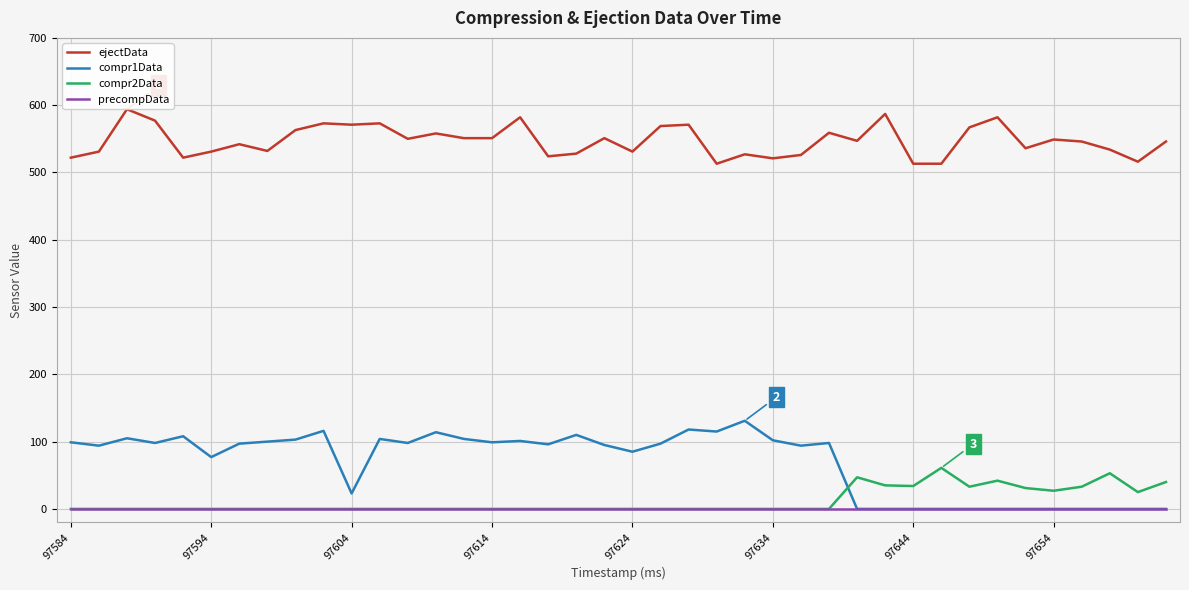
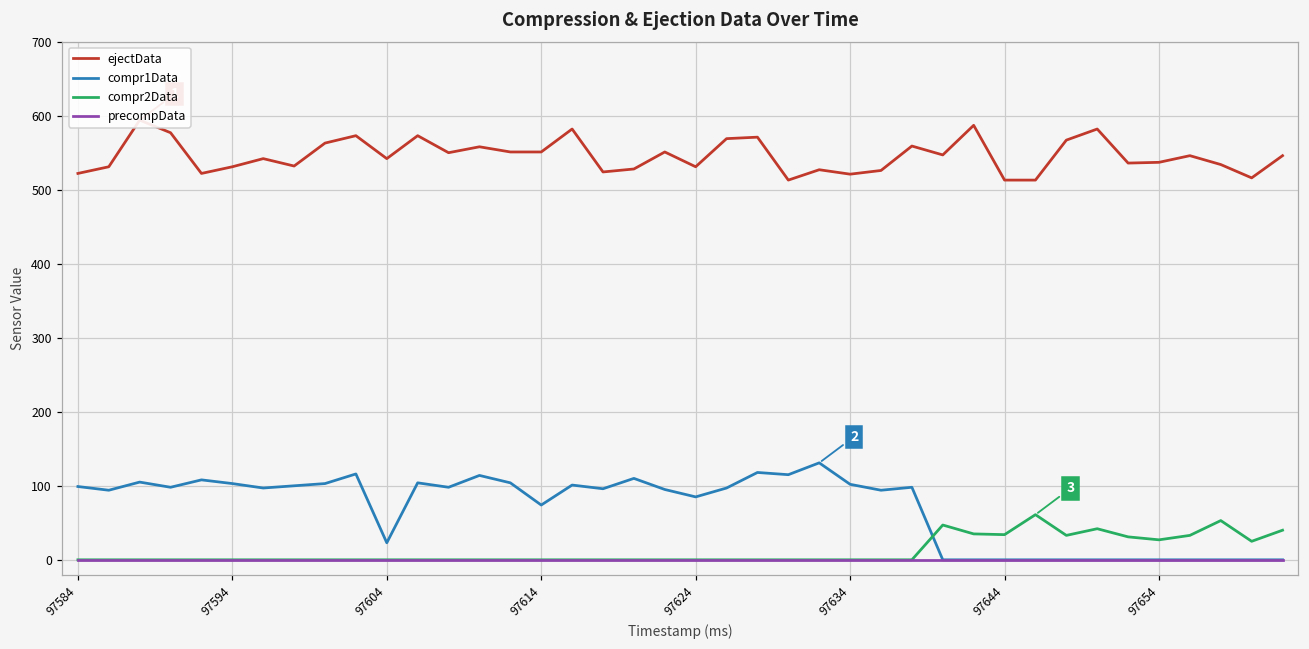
compr1Data, 97594: 80 -> 100
ejectData, 97604: 570 -> 540
compr1Data, 97614: 100 -> 70
ejectData, 97654: 550 -> 540
